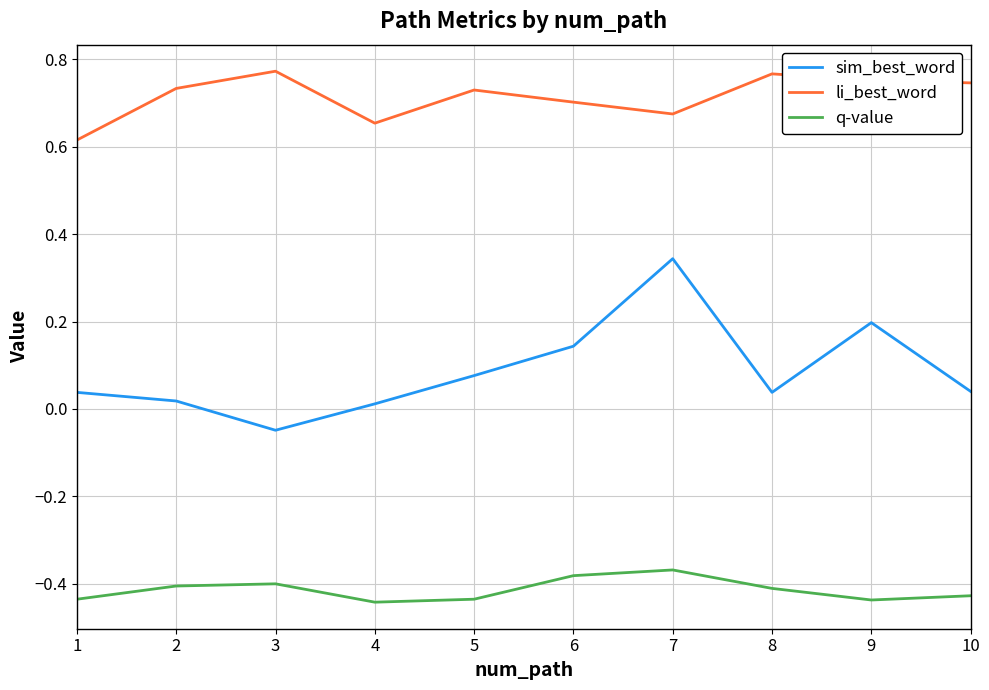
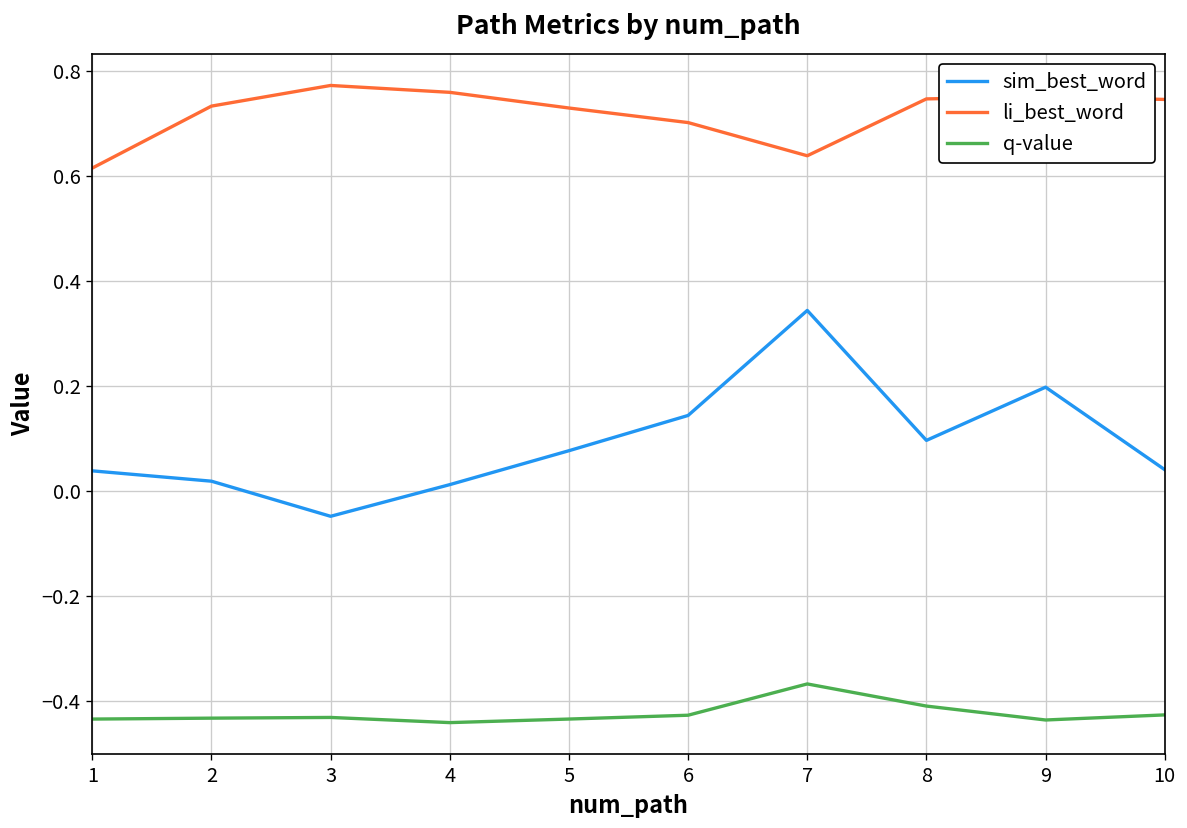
q-value, 2: -0.41 -> -0.43
q-value, 3: -0.40 -> -0.43
li_best_word, 4: 0.65 -> 0.76
q-value, 6: -0.38 -> -0.43
li_best_word, 7: 0.67 -> 0.64
sim_best_word, 8: 0.04 -> 0.10
li_best_word, 8: 0.77 -> 0.75
